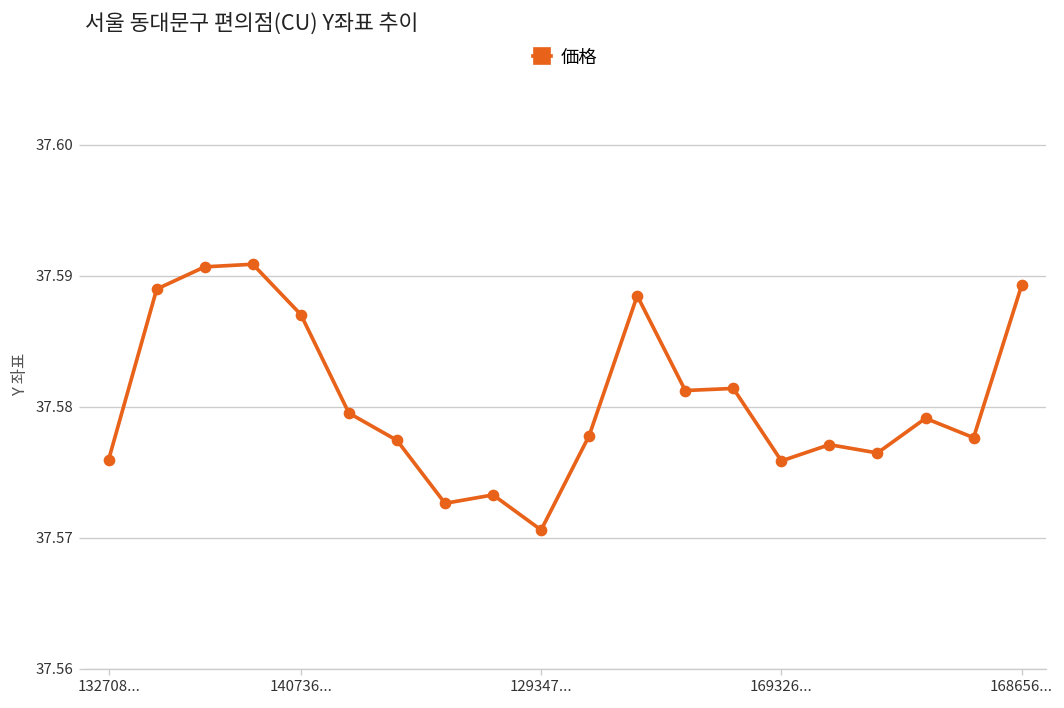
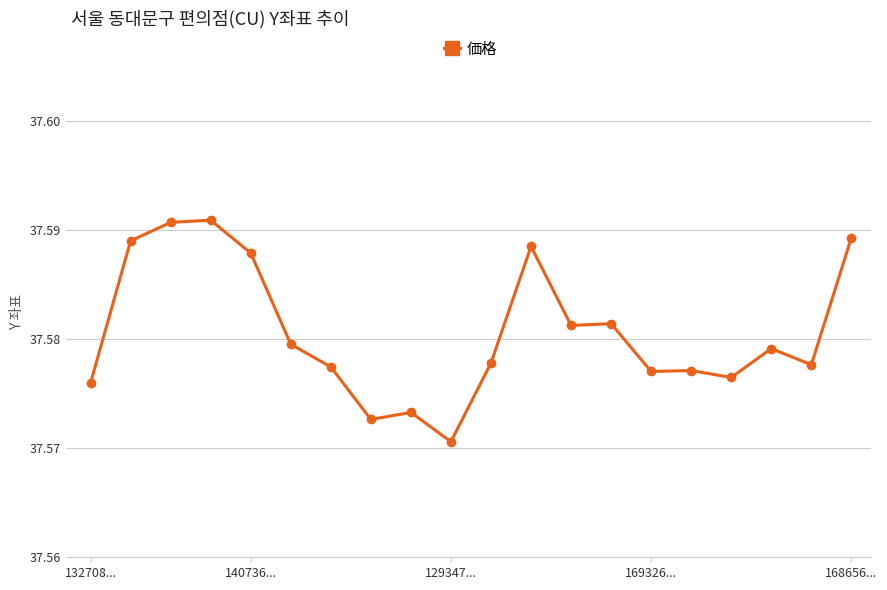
140736...: 37.5870 -> 37.5879
169326...: 37.5759 -> 37.5770
